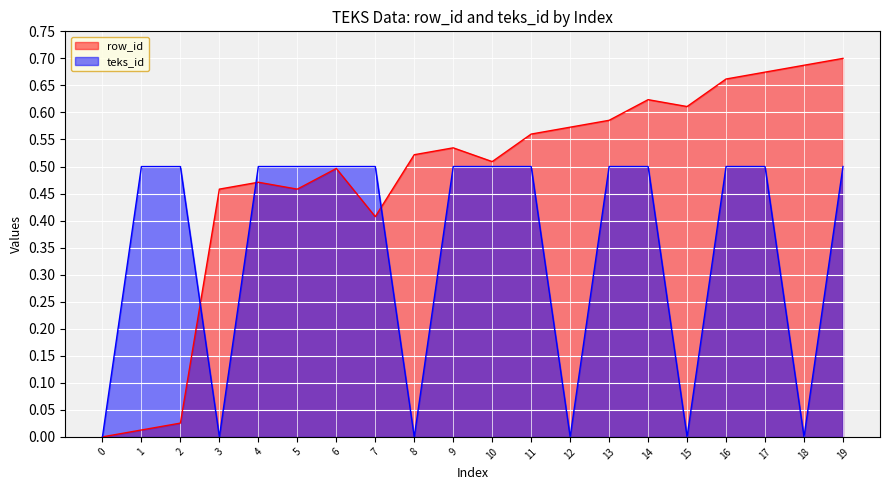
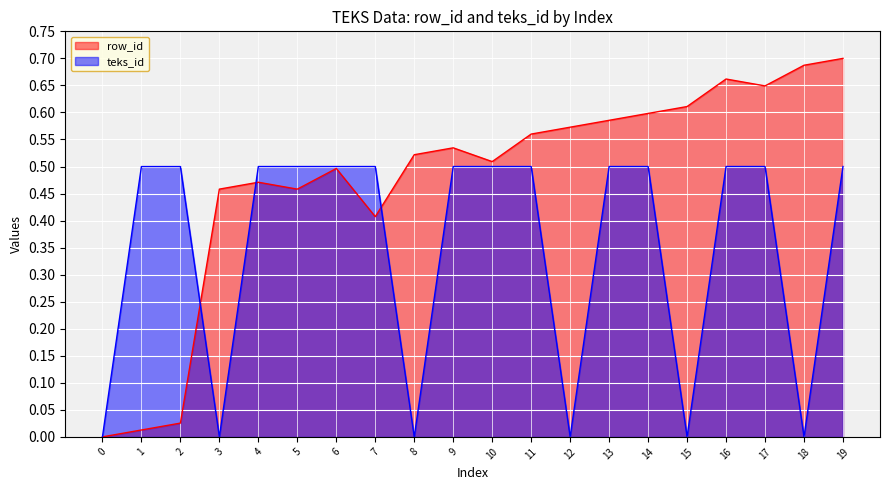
row_id, 14: 0.62 -> 0.60
row_id, 17: 0.67 -> 0.65
